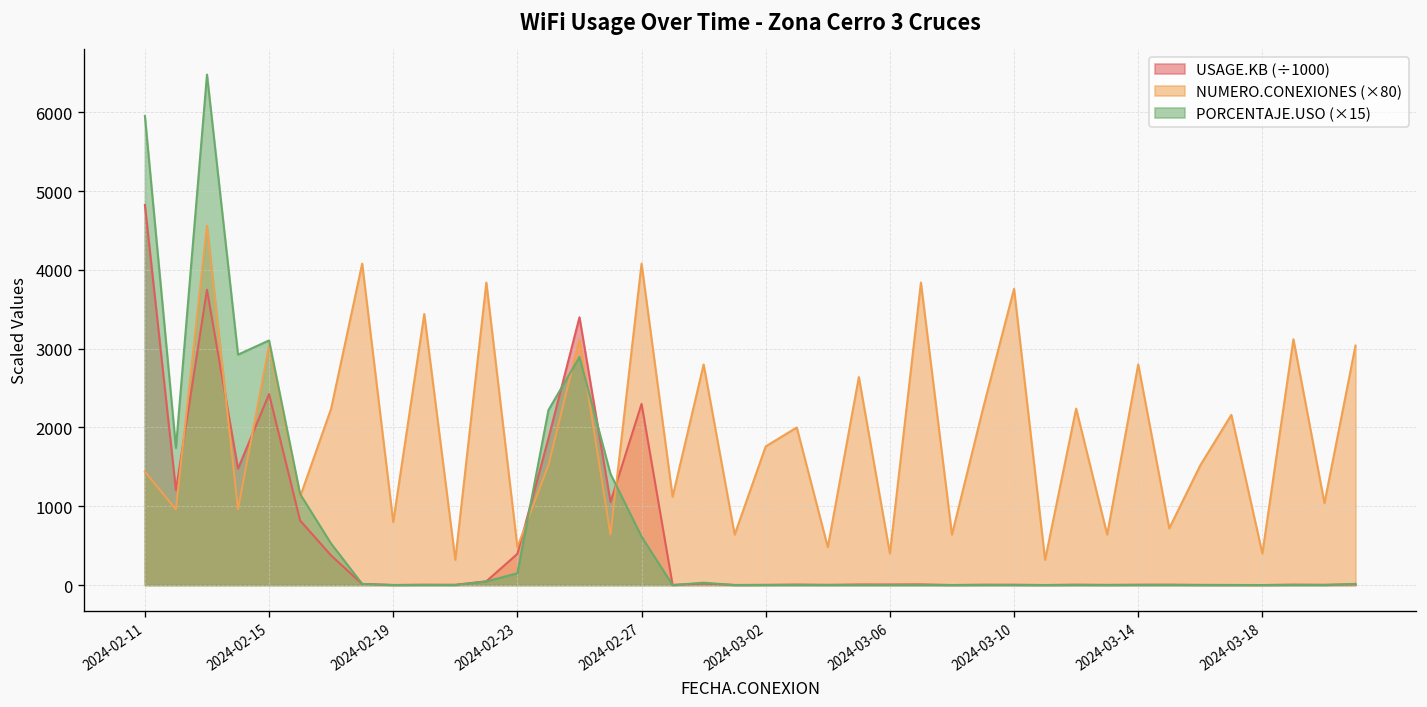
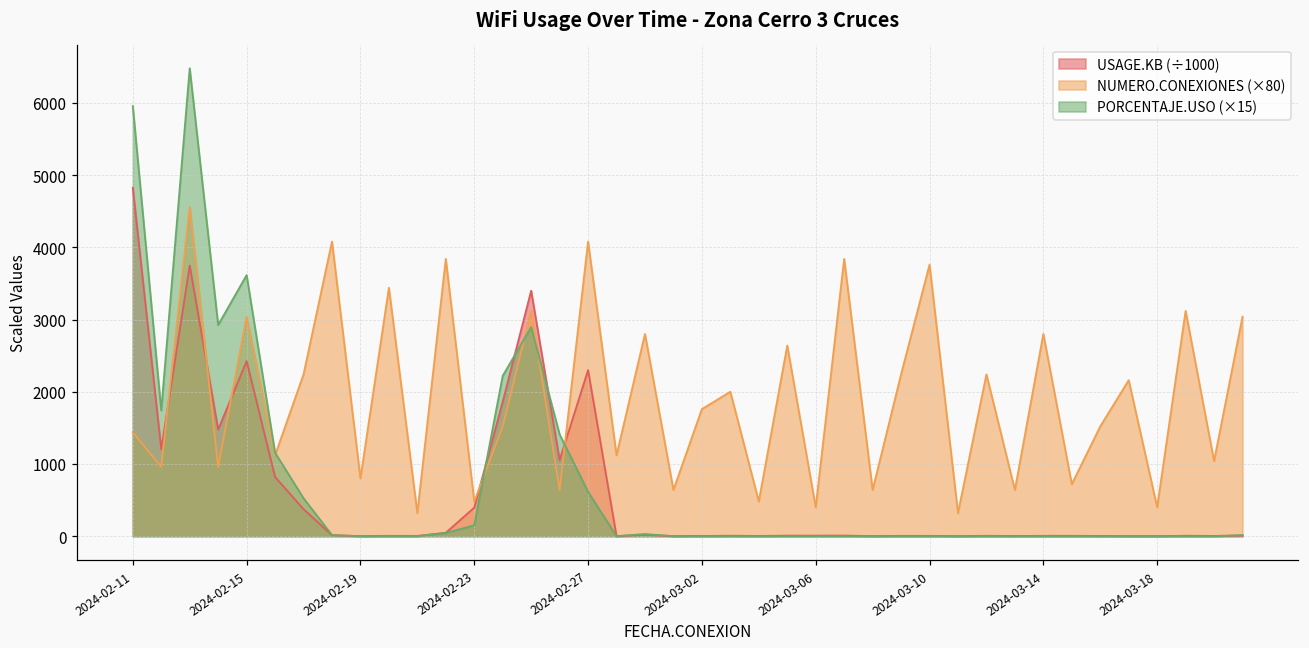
PORCENTAJE.USO (×15), 2024-02-15: 3100 -> 3600
